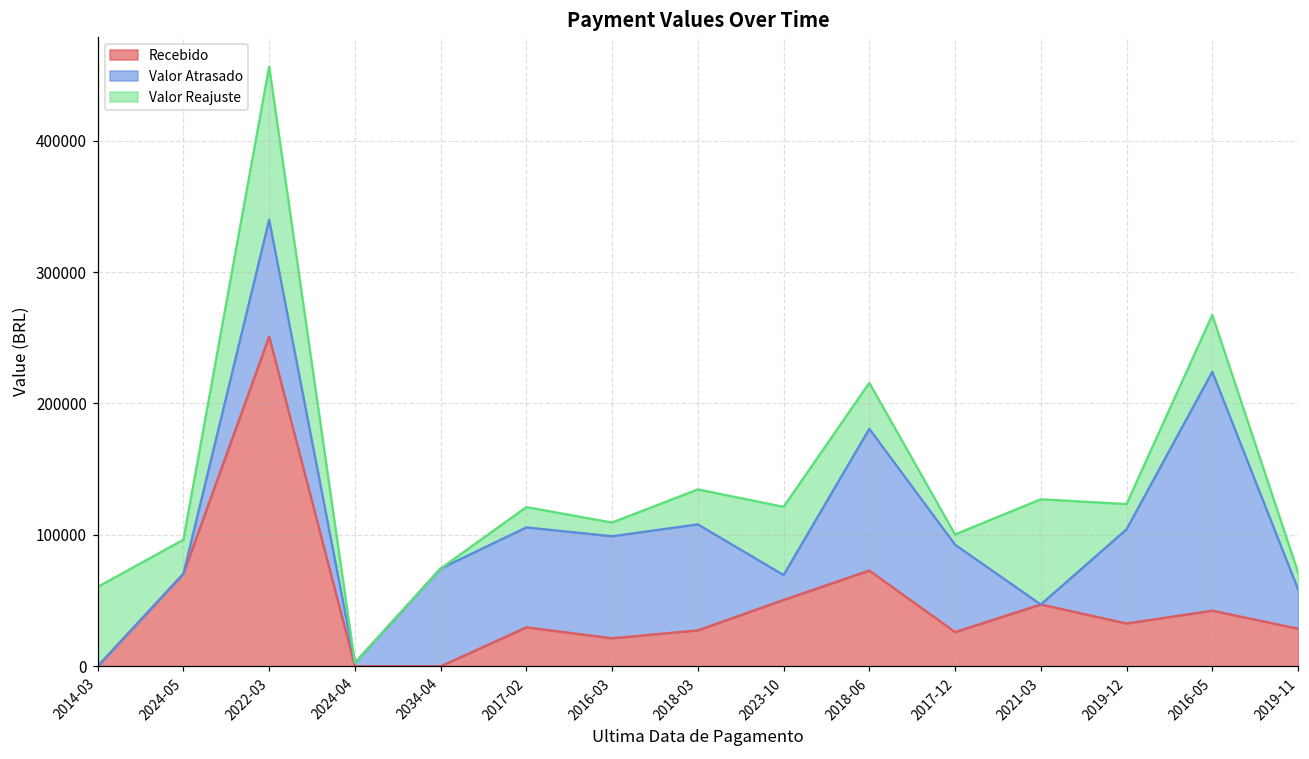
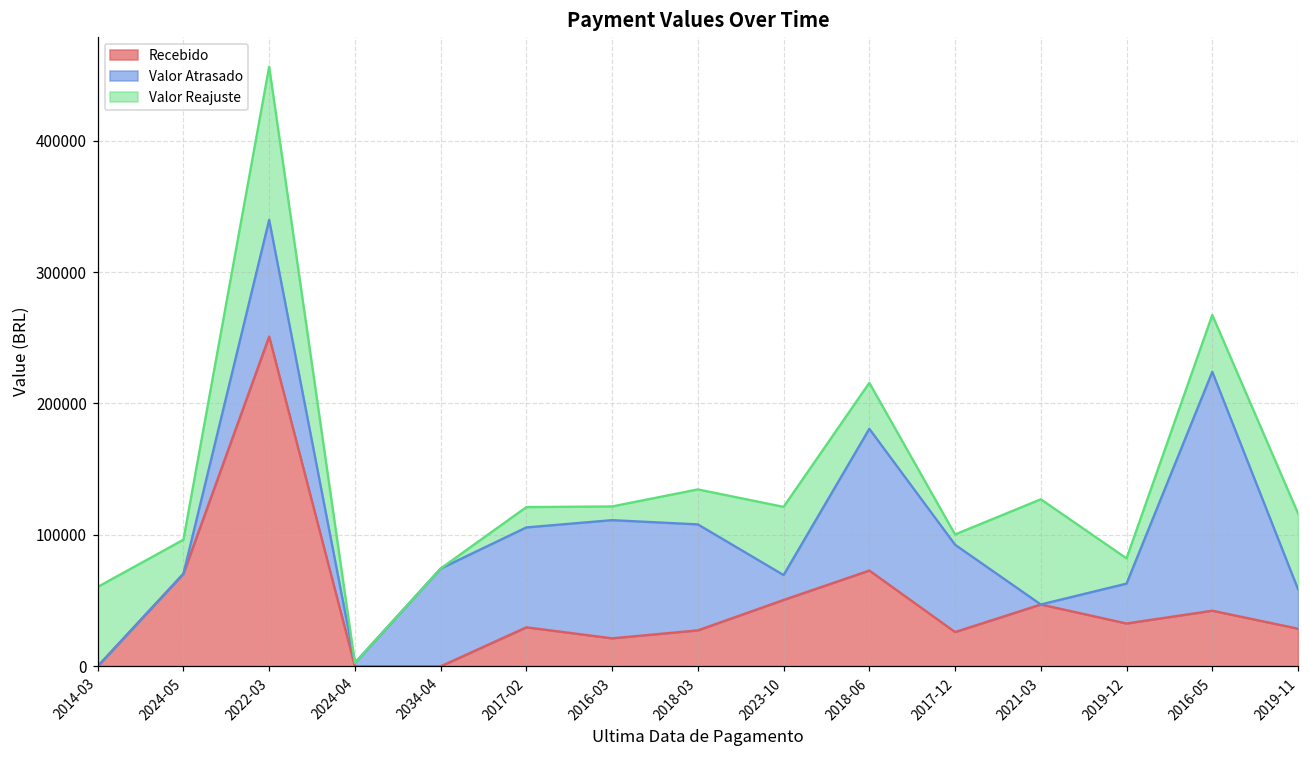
Valor Atrasado, 2016-03: 78000 -> 90000
Valor Atrasado, 2019-12: 72000 -> 30000
Valor Reajuste, 2019-11: 13000 -> 58000
